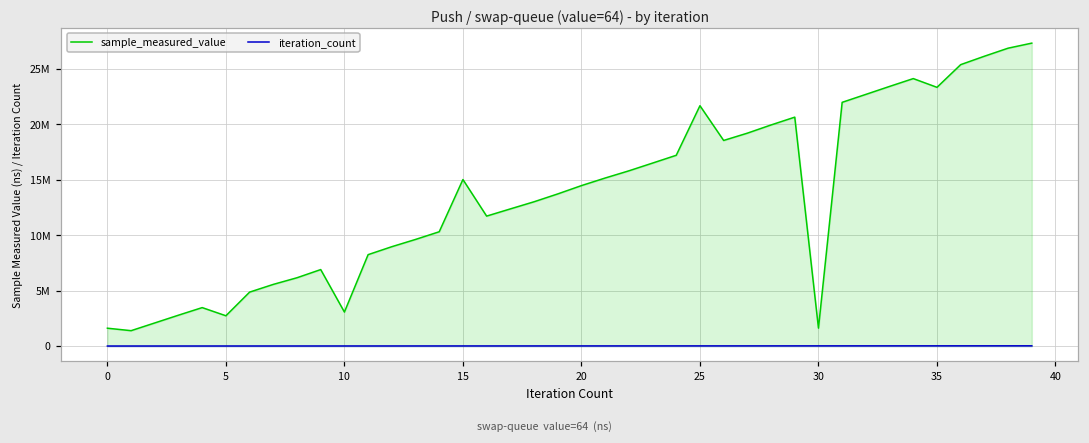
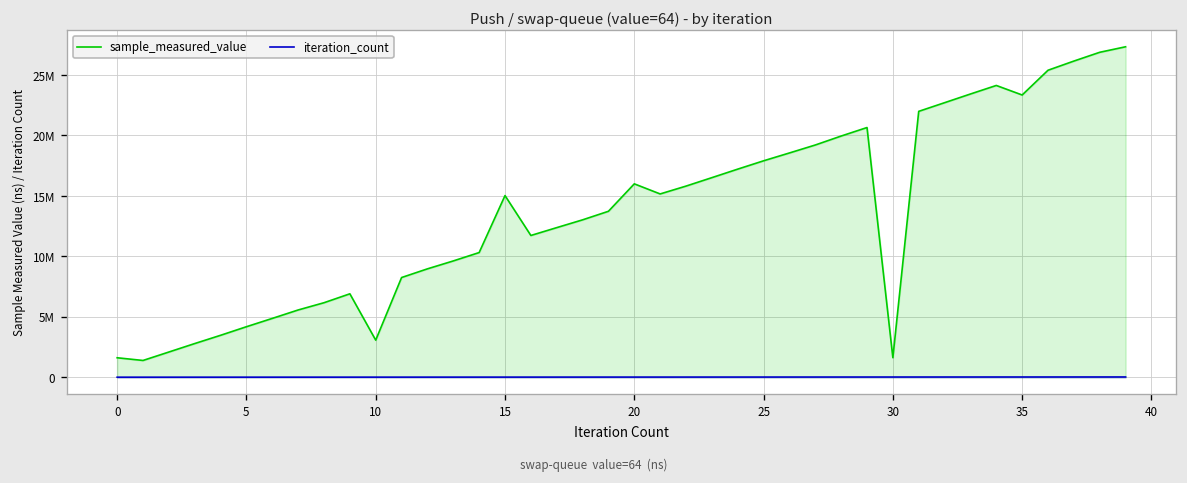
sample_measured_value, 5: 2700000 -> 4200000
sample_measured_value, 20: 14500000 -> 16000000
sample_measured_value, 25: 21700000 -> 17900000
